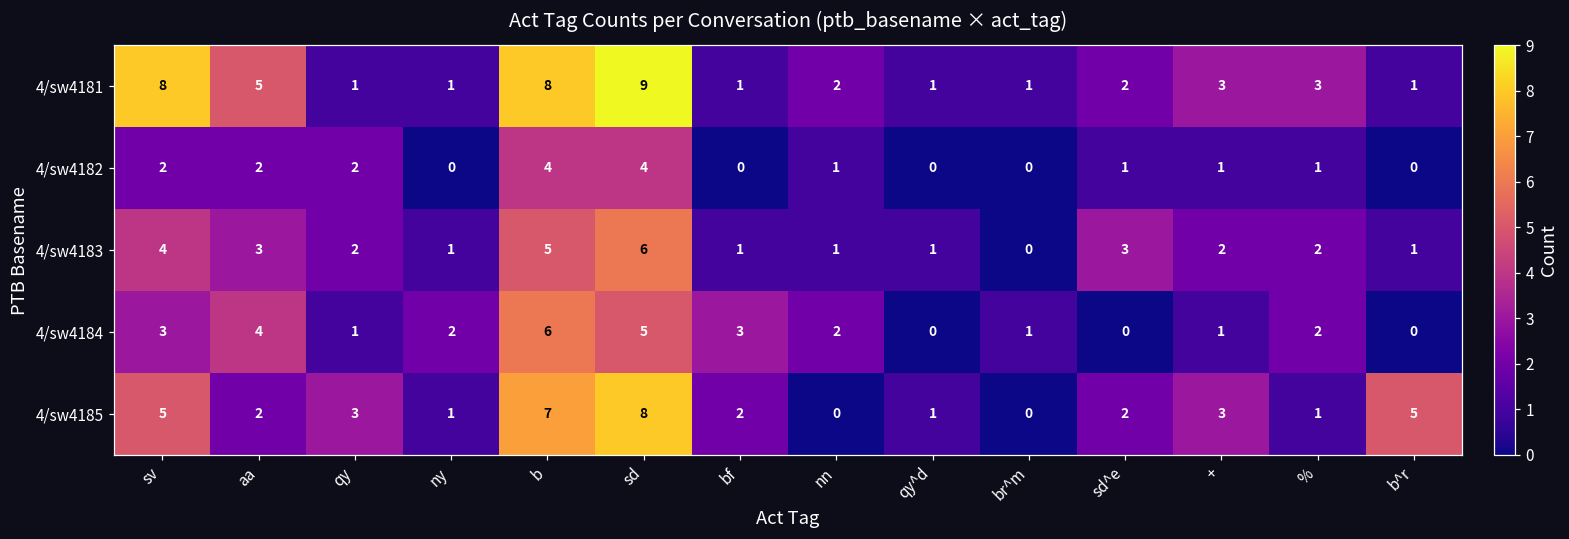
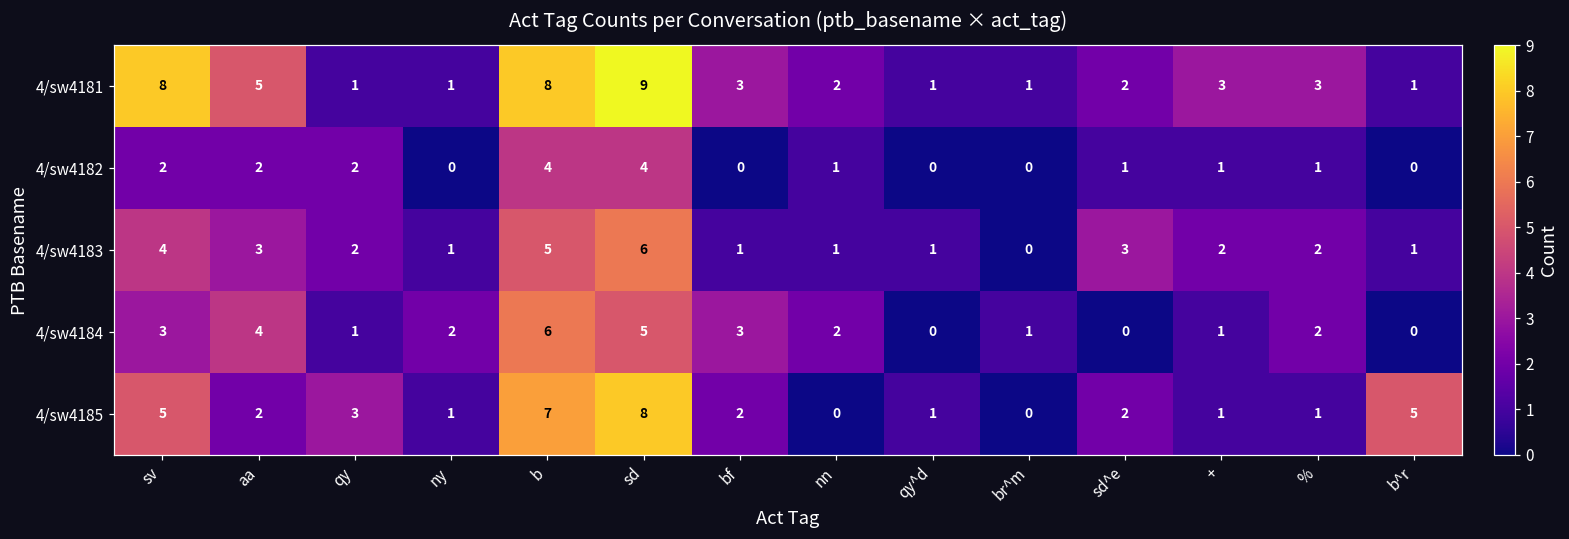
4/sw4181, bf: 1 -> 3
4/sw4185, +: 3 -> 1
